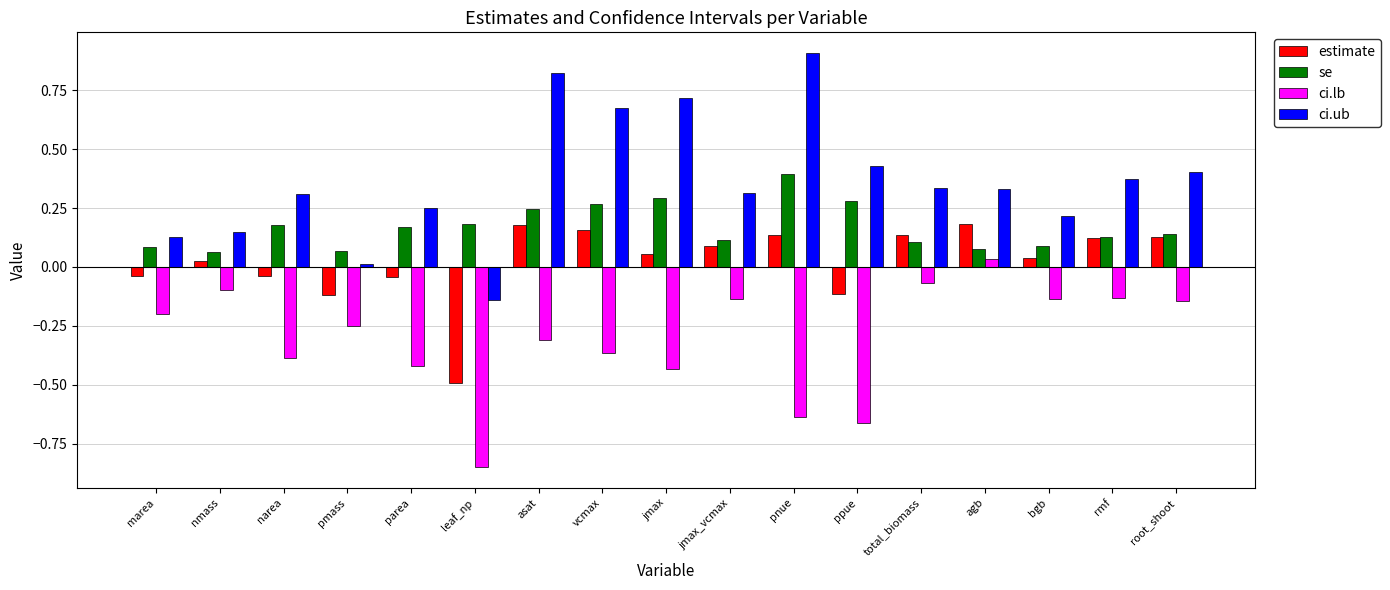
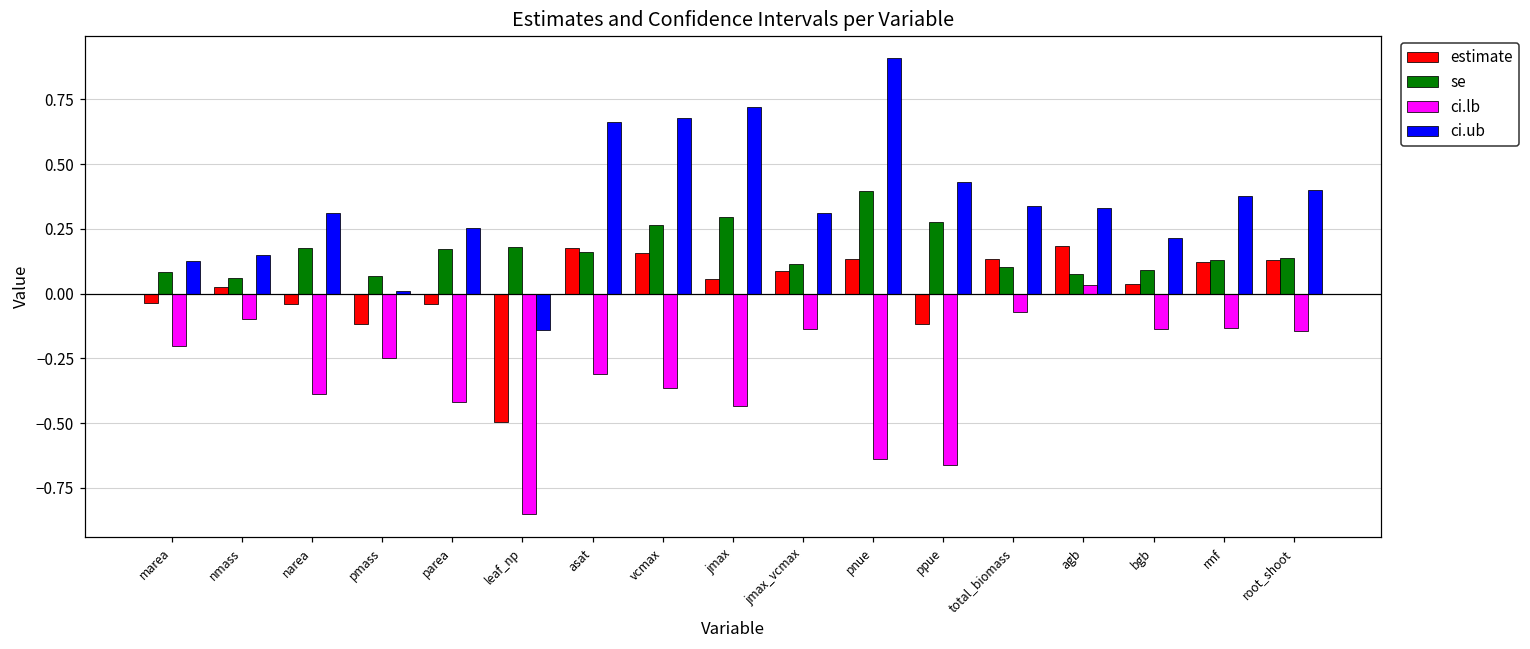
se, asat: 0.25 -> 0.16
ci.ub, asat: 0.82 -> 0.66
